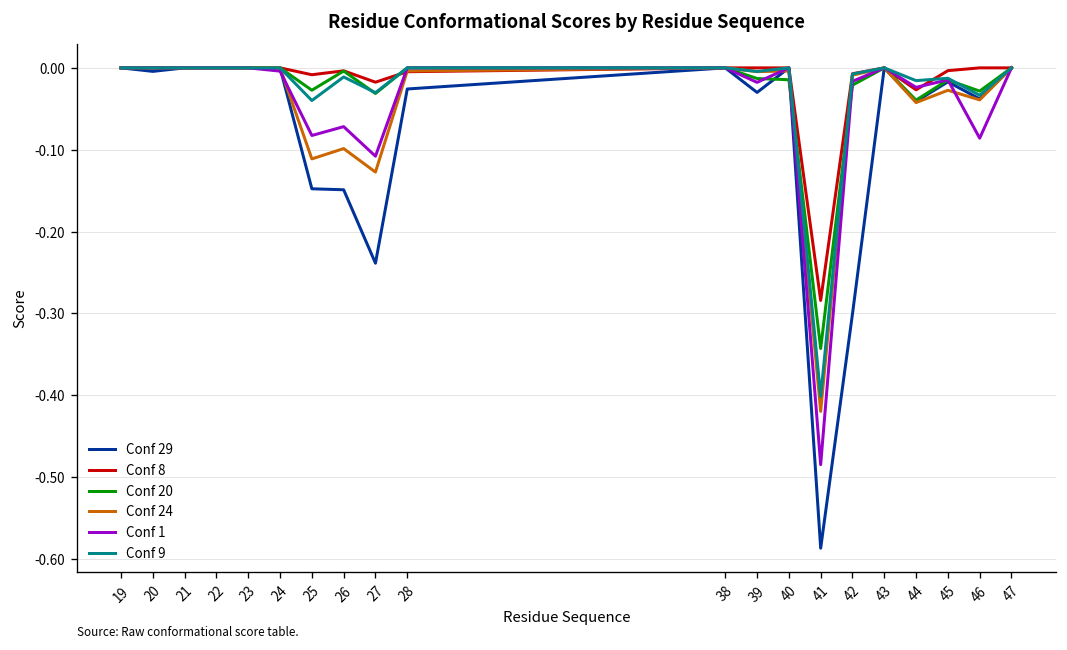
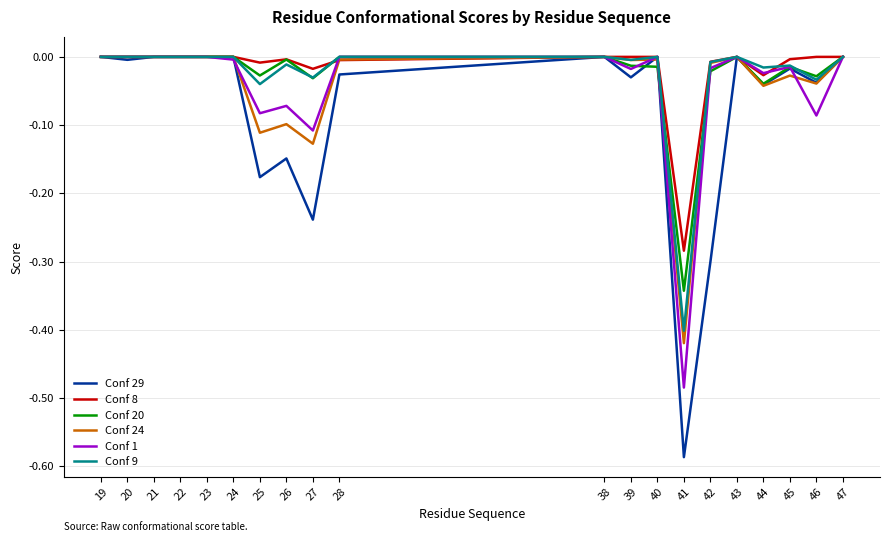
Conf 29, 25: -0.15 -> -0.18
